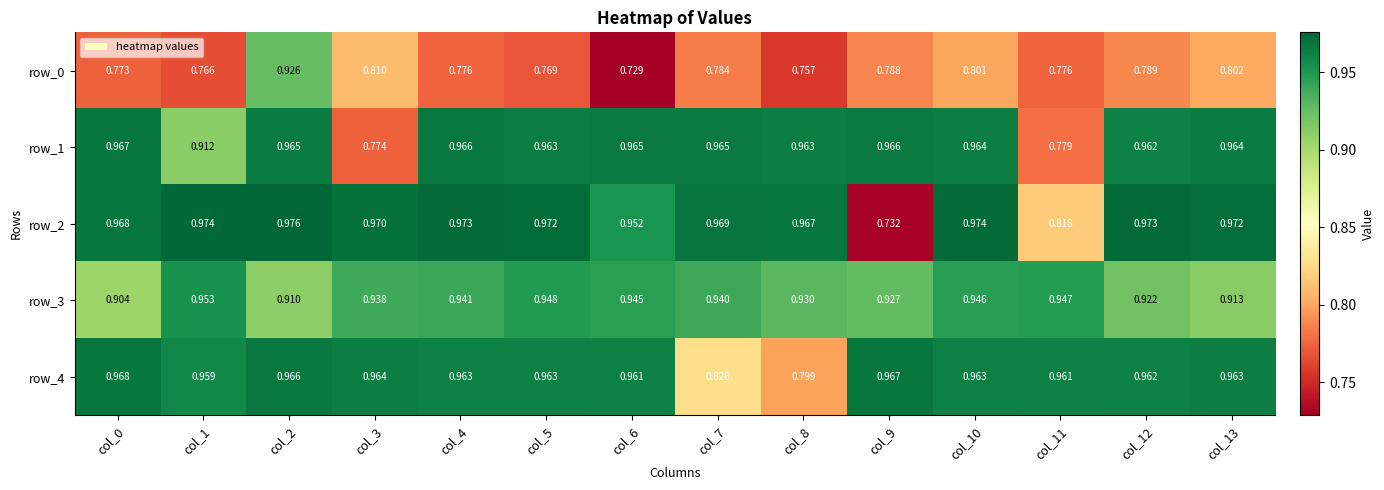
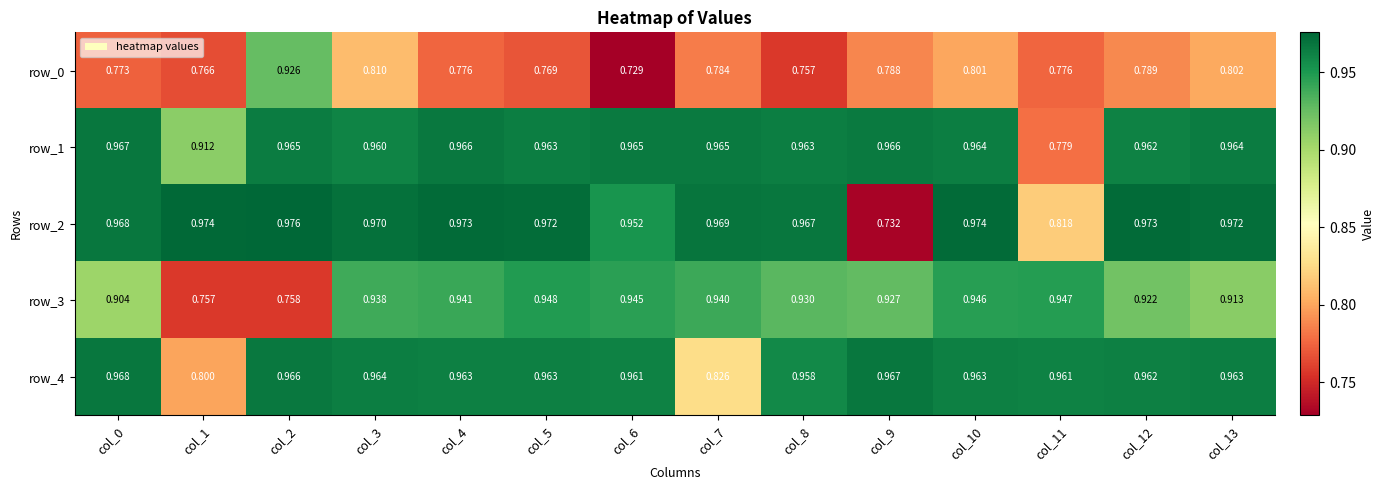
row_1, col_3: 0.774 -> 0.960
row_3, col_1: 0.953 -> 0.757
row_3, col_2: 0.910 -> 0.758
row_4, col_1: 0.959 -> 0.800
row_4, col_8: 0.799 -> 0.958
